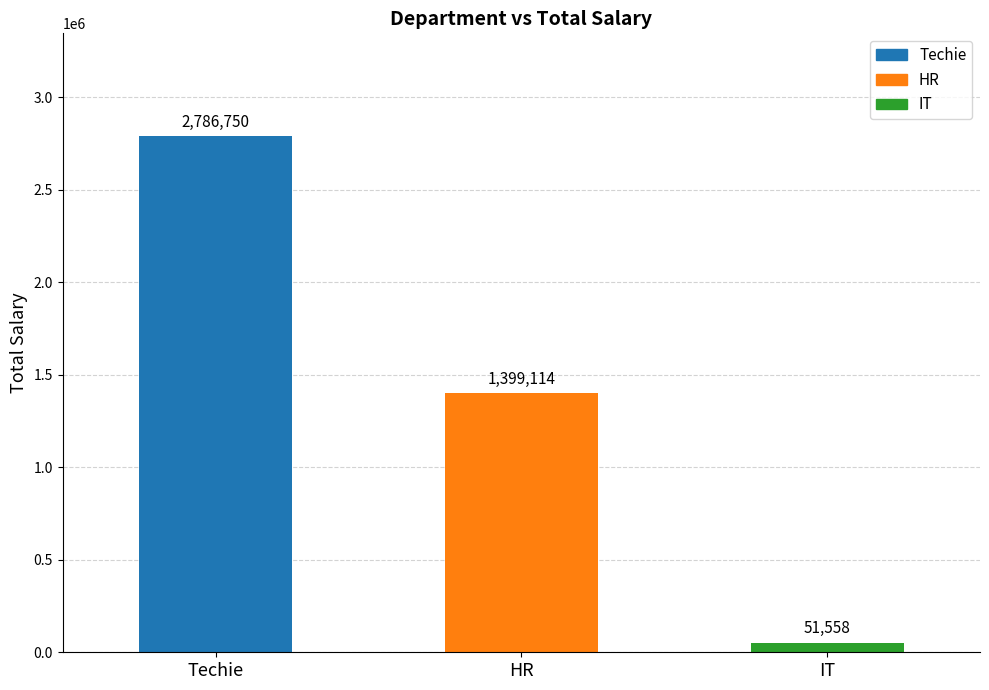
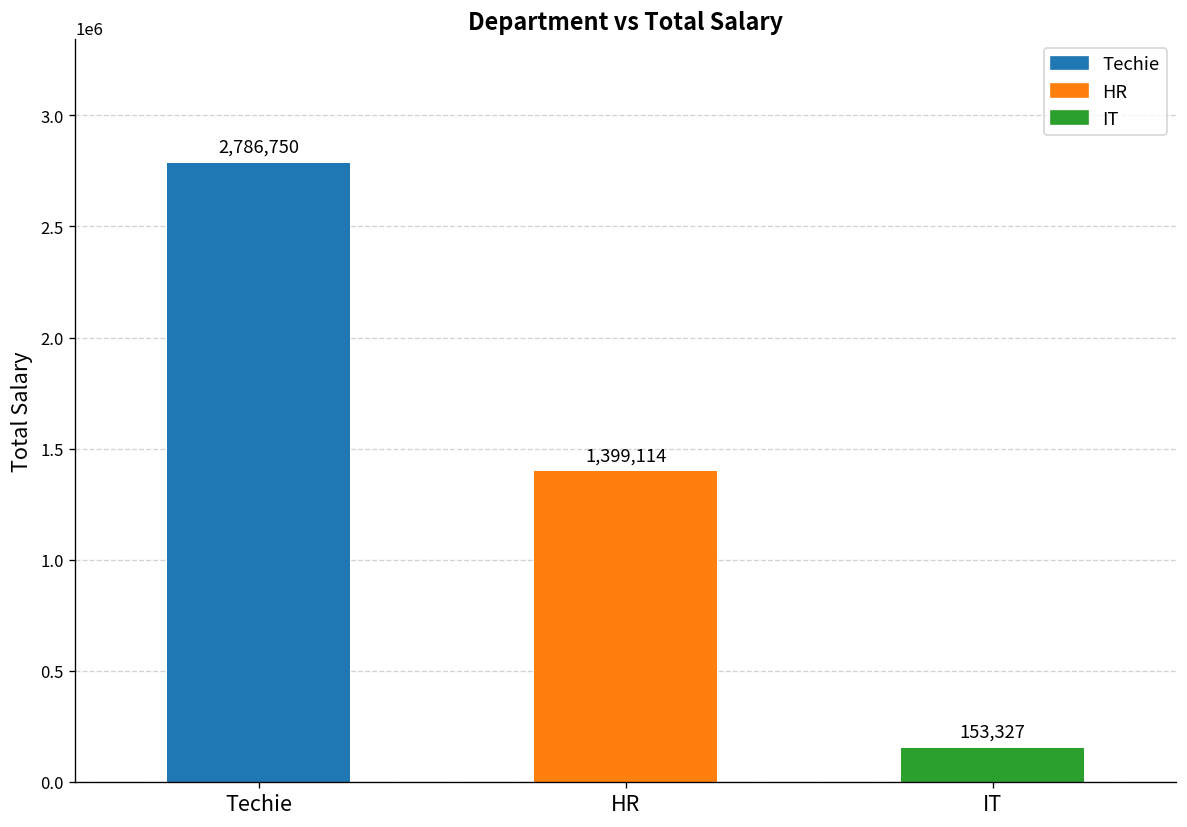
IT: 51,558 -> 153,327
